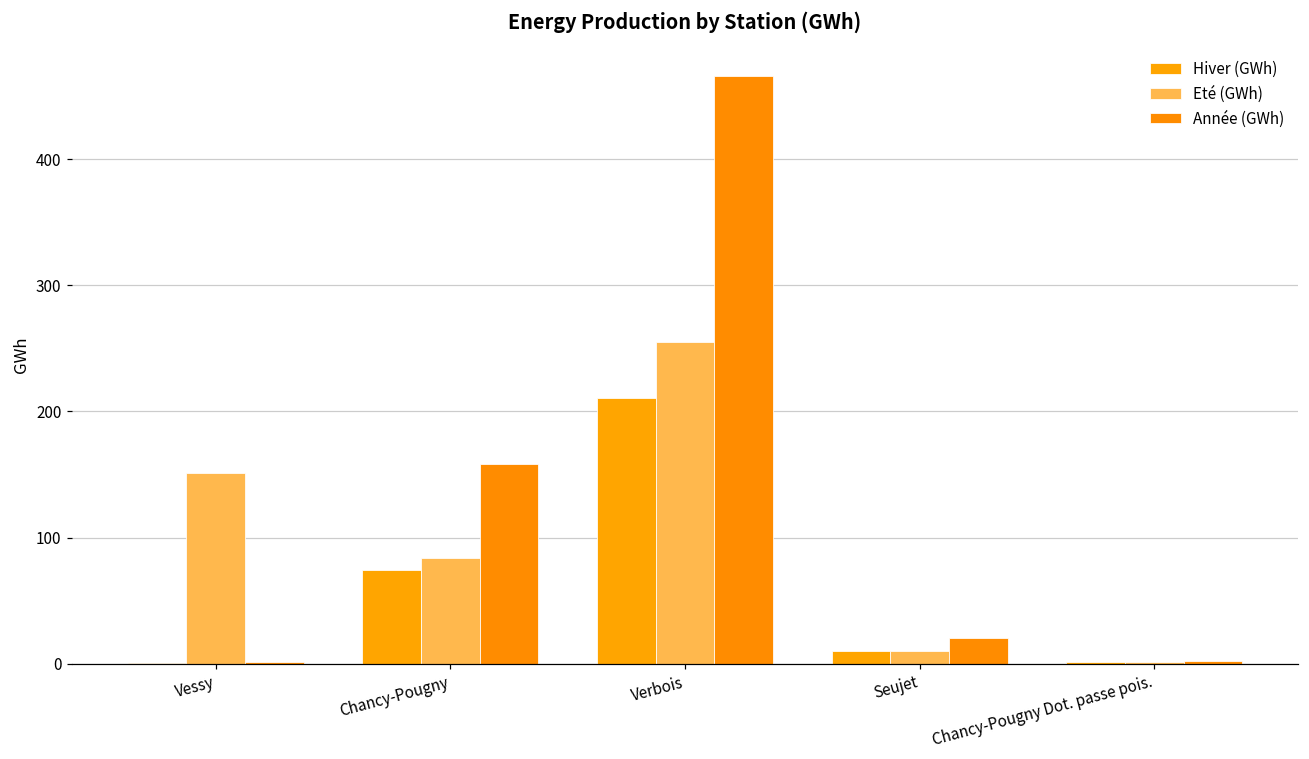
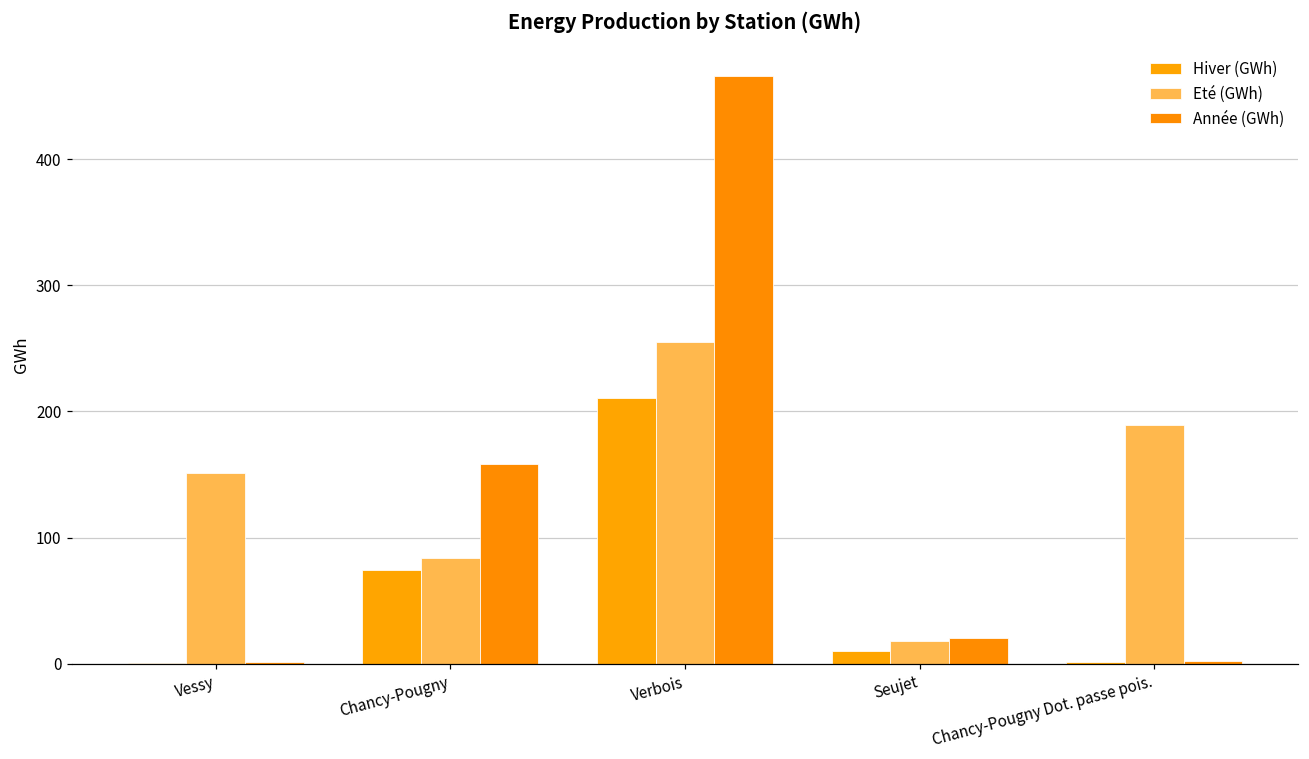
Eté (GWh), Seujet: 10 -> 18
Eté (GWh), Chancy-Pougny Dot. passe pois.: 1 -> 189
